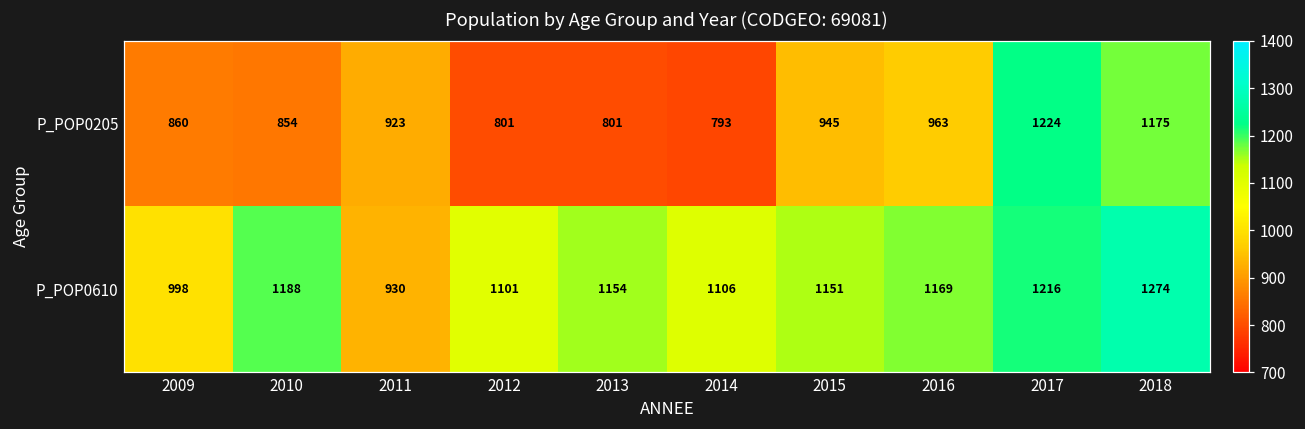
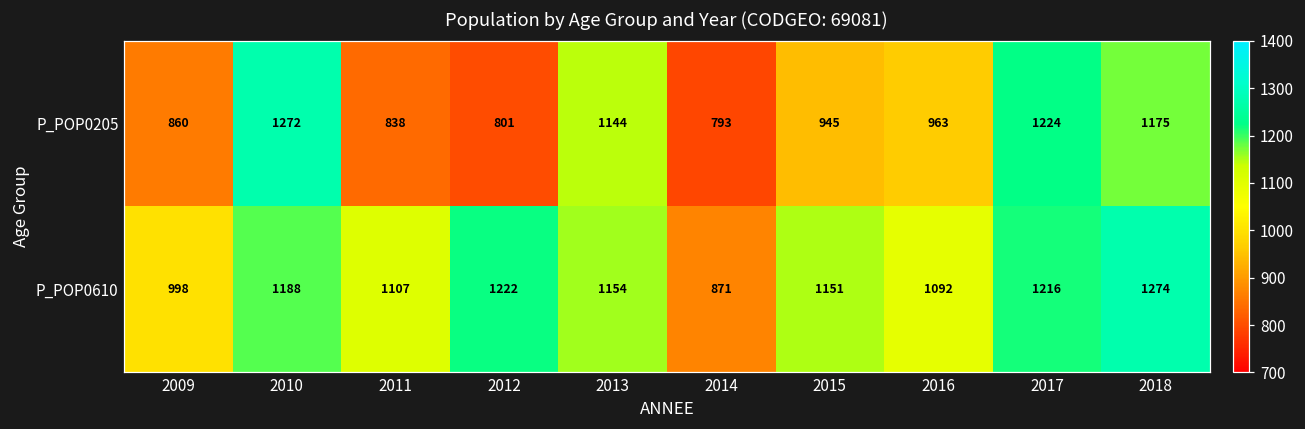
P_POP0205, 2010: 854 -> 1272
P_POP0205, 2011: 923 -> 838
P_POP0205, 2013: 801 -> 1144
P_POP0610, 2011: 930 -> 1107
P_POP0610, 2012: 1101 -> 1222
P_POP0610, 2014: 1106 -> 871
P_POP0610, 2016: 1169 -> 1092
